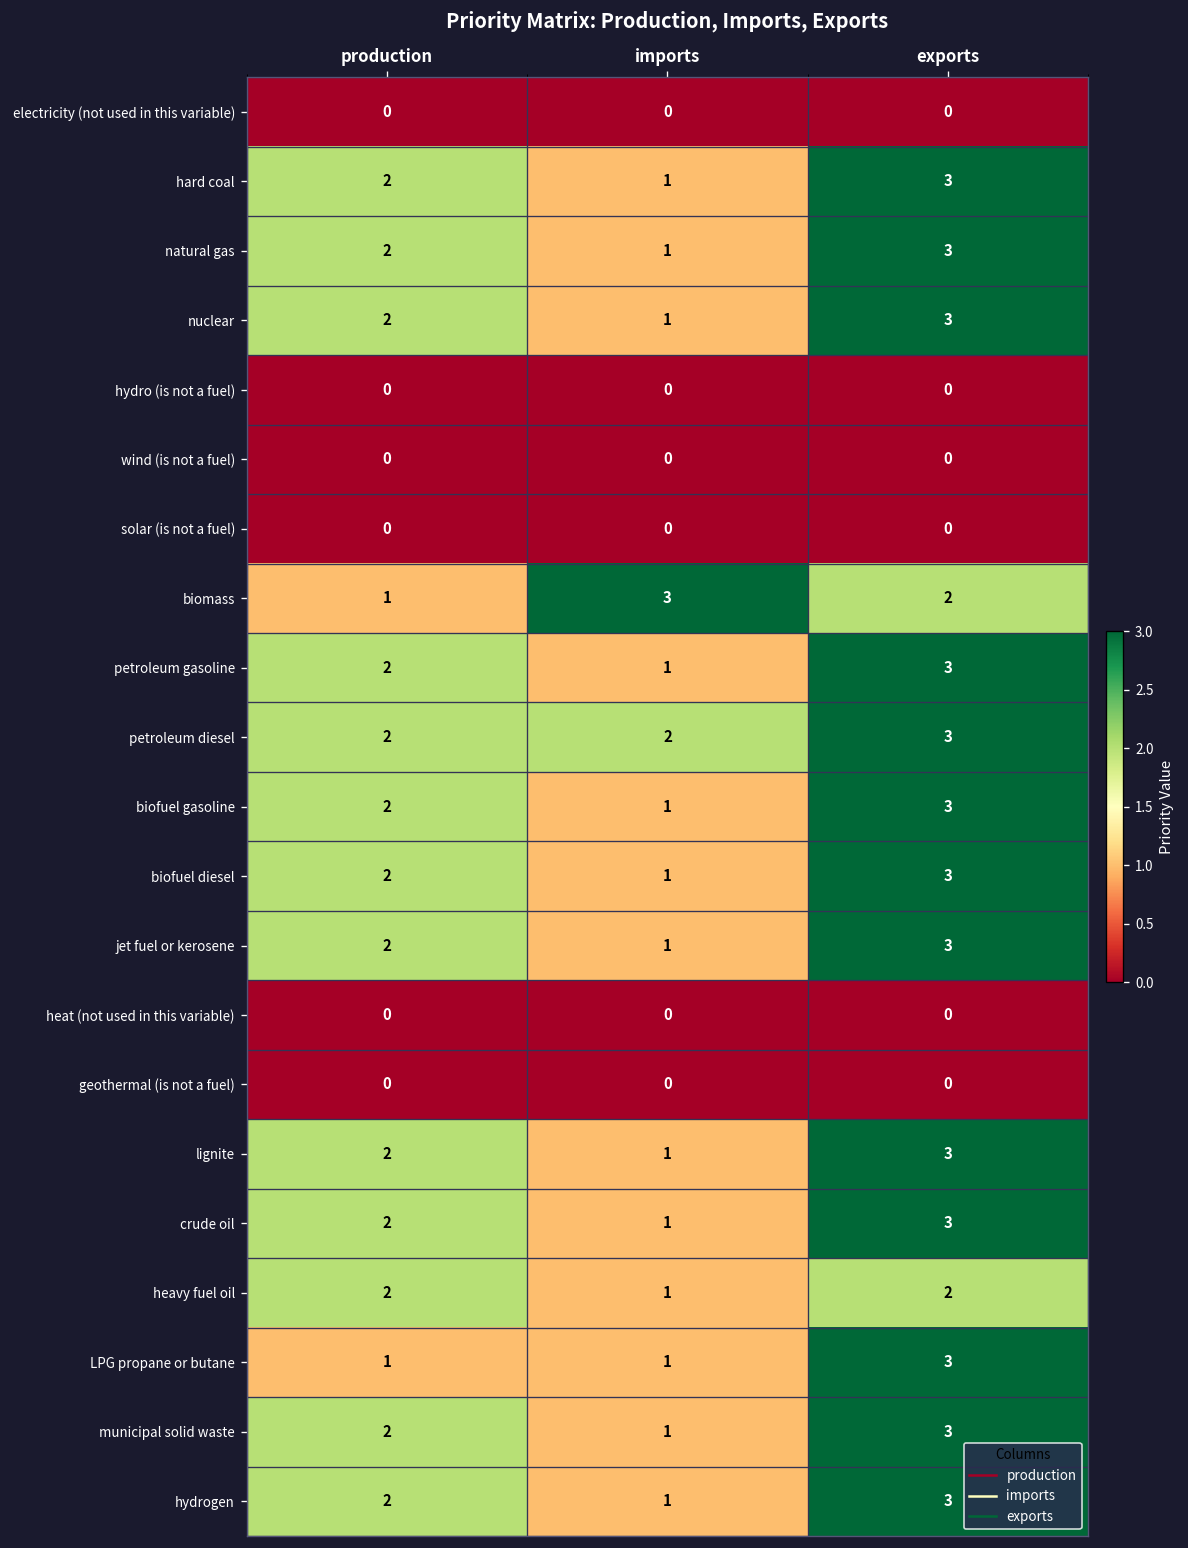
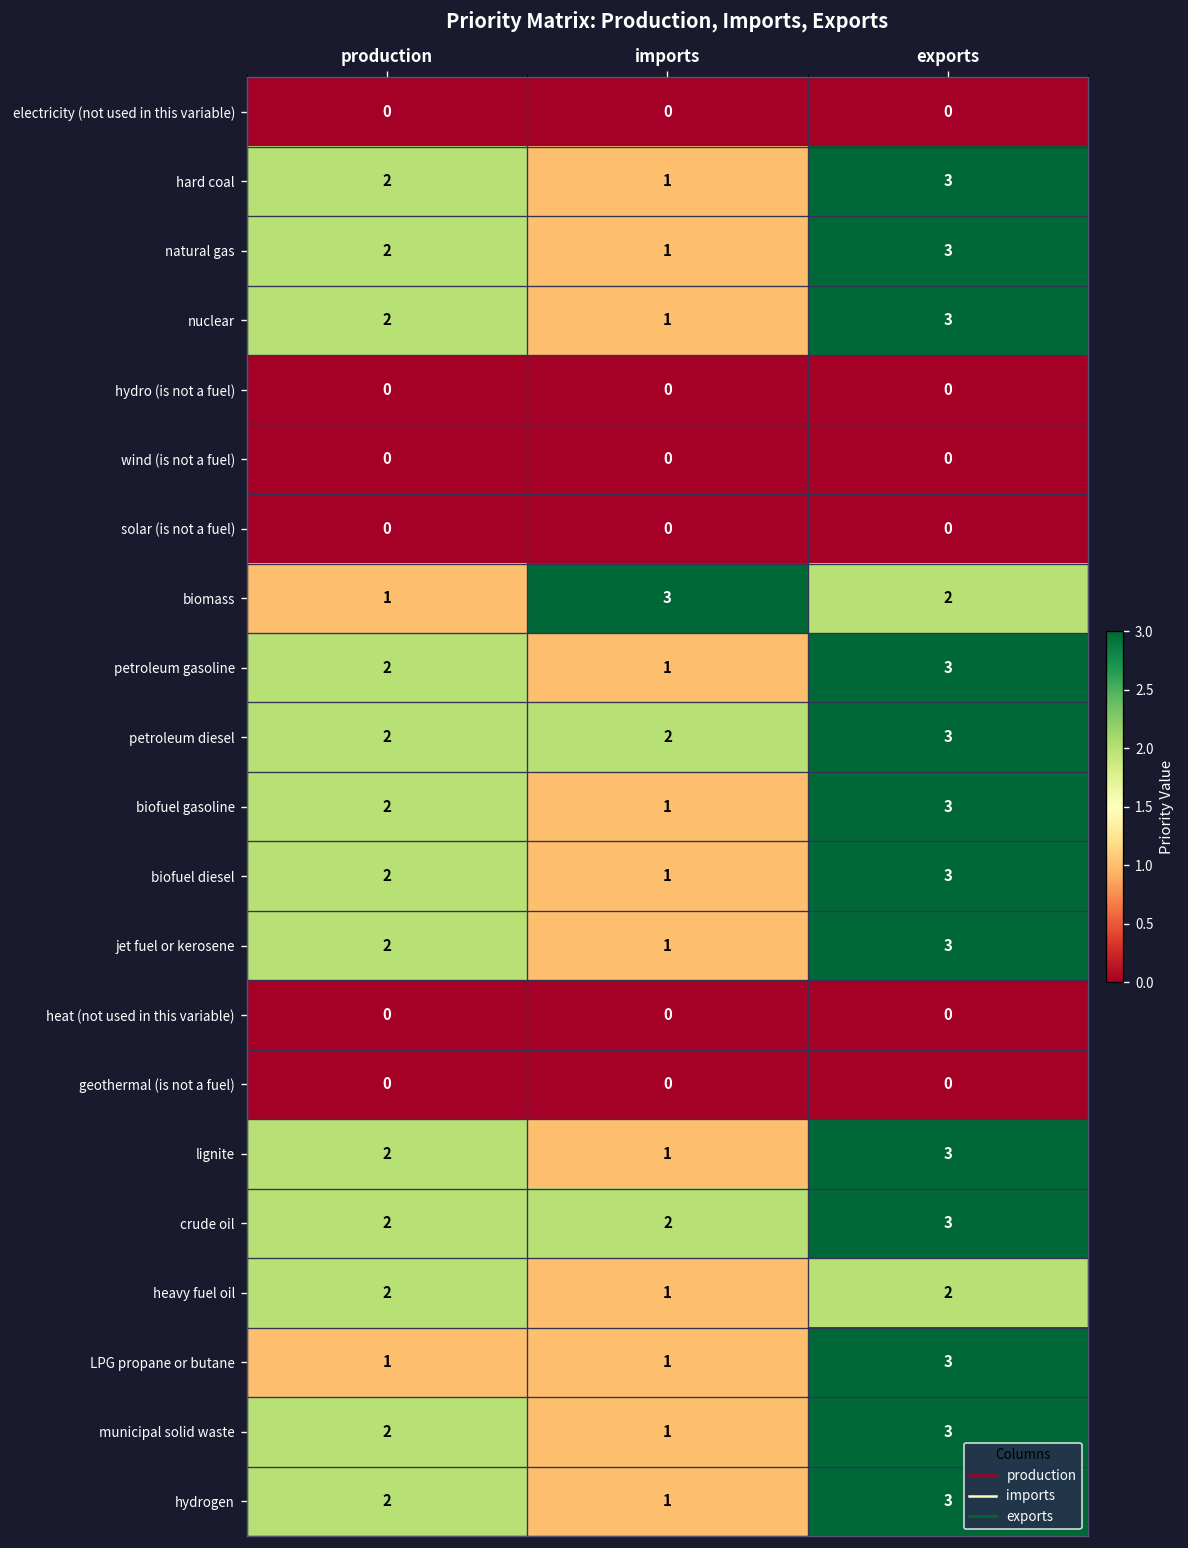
crude oil, imports: 1 -> 2
